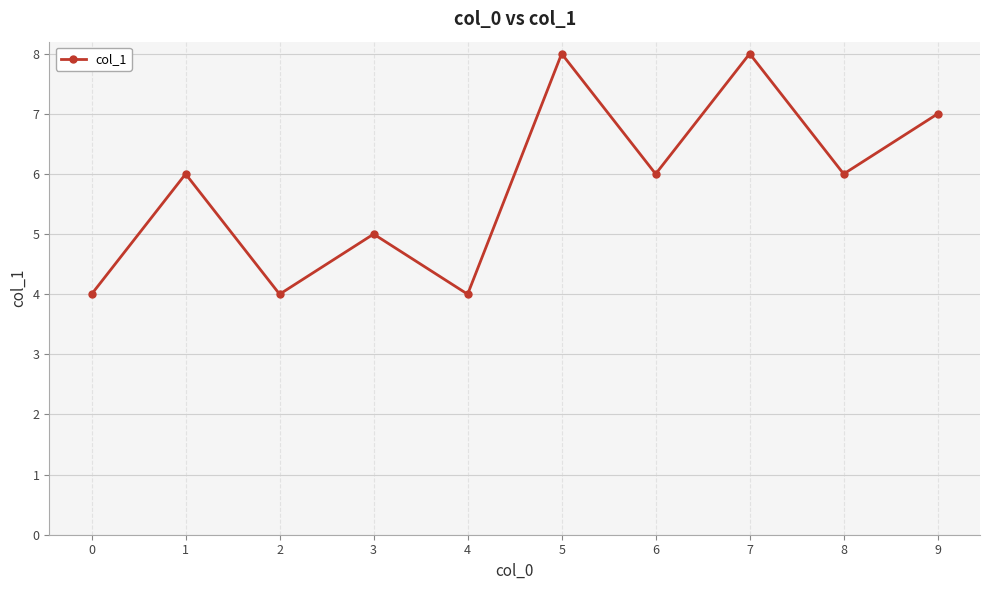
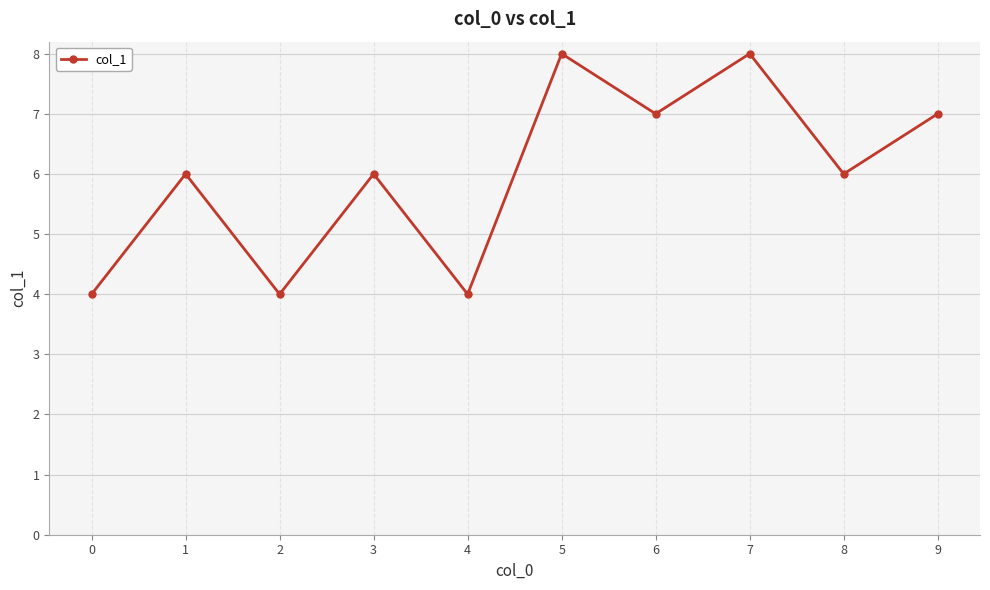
3: 5 -> 6
6: 6 -> 7
